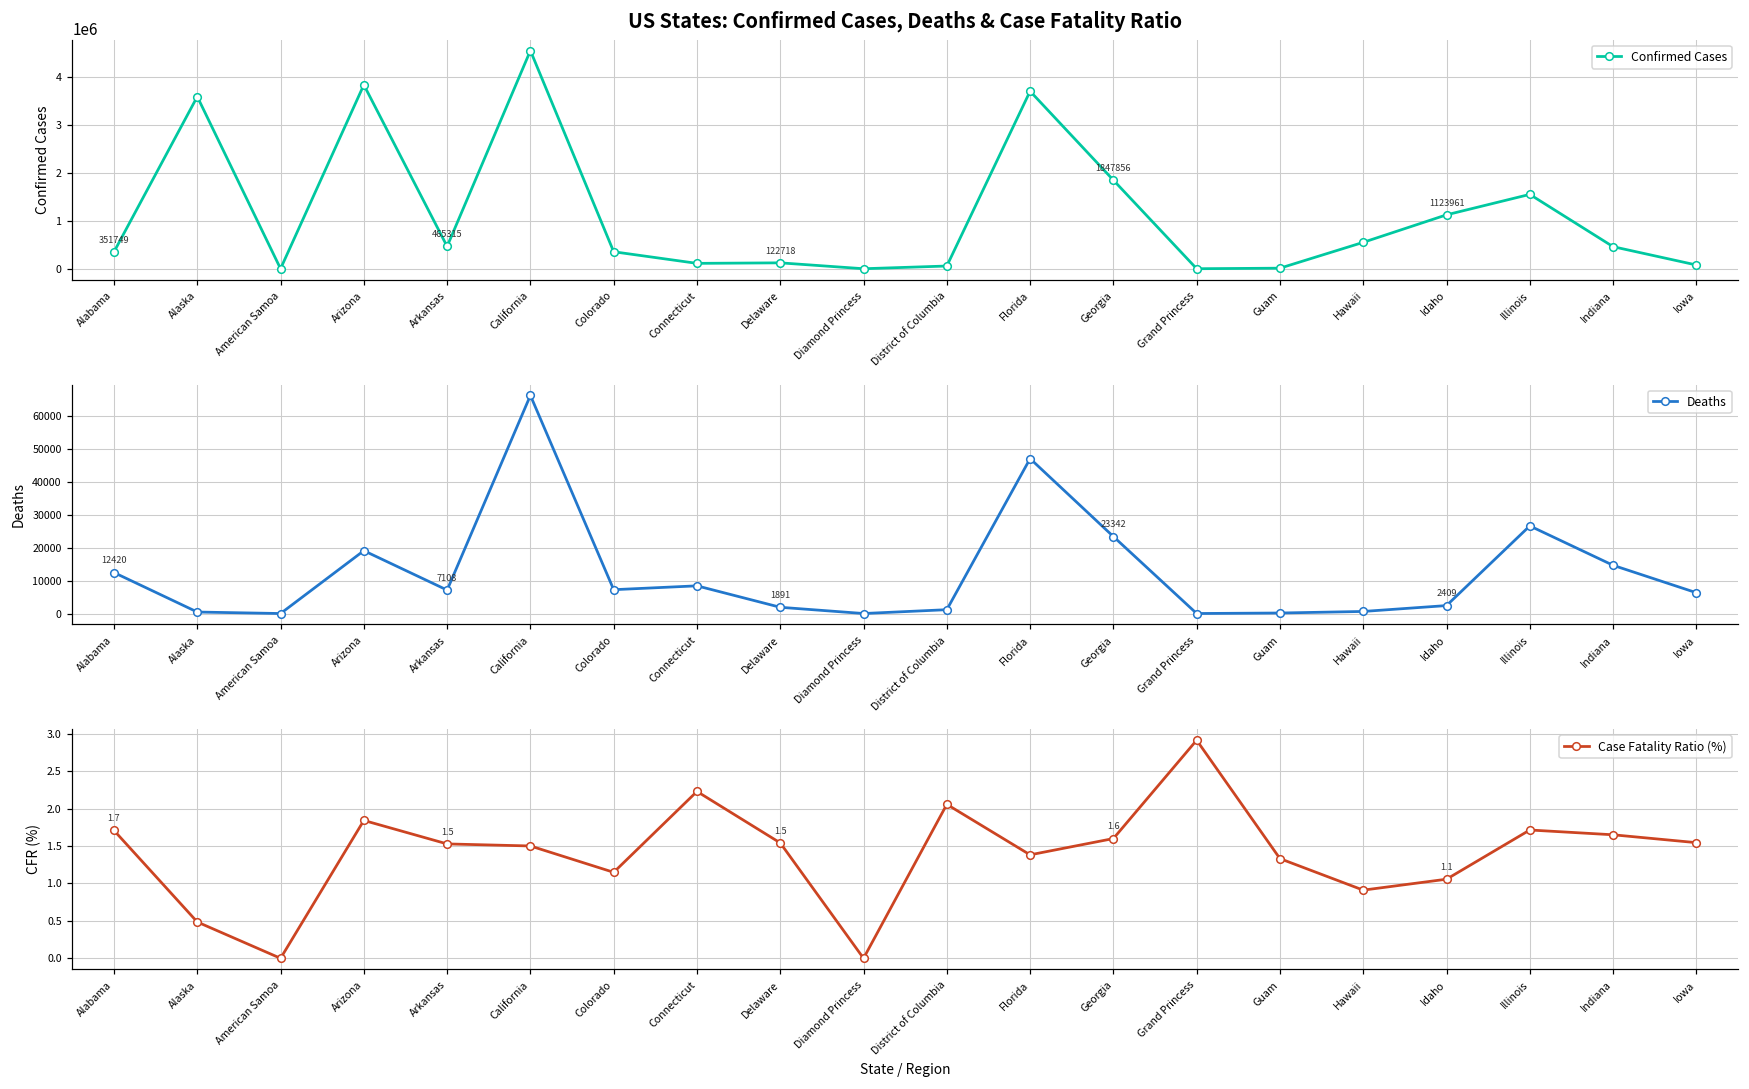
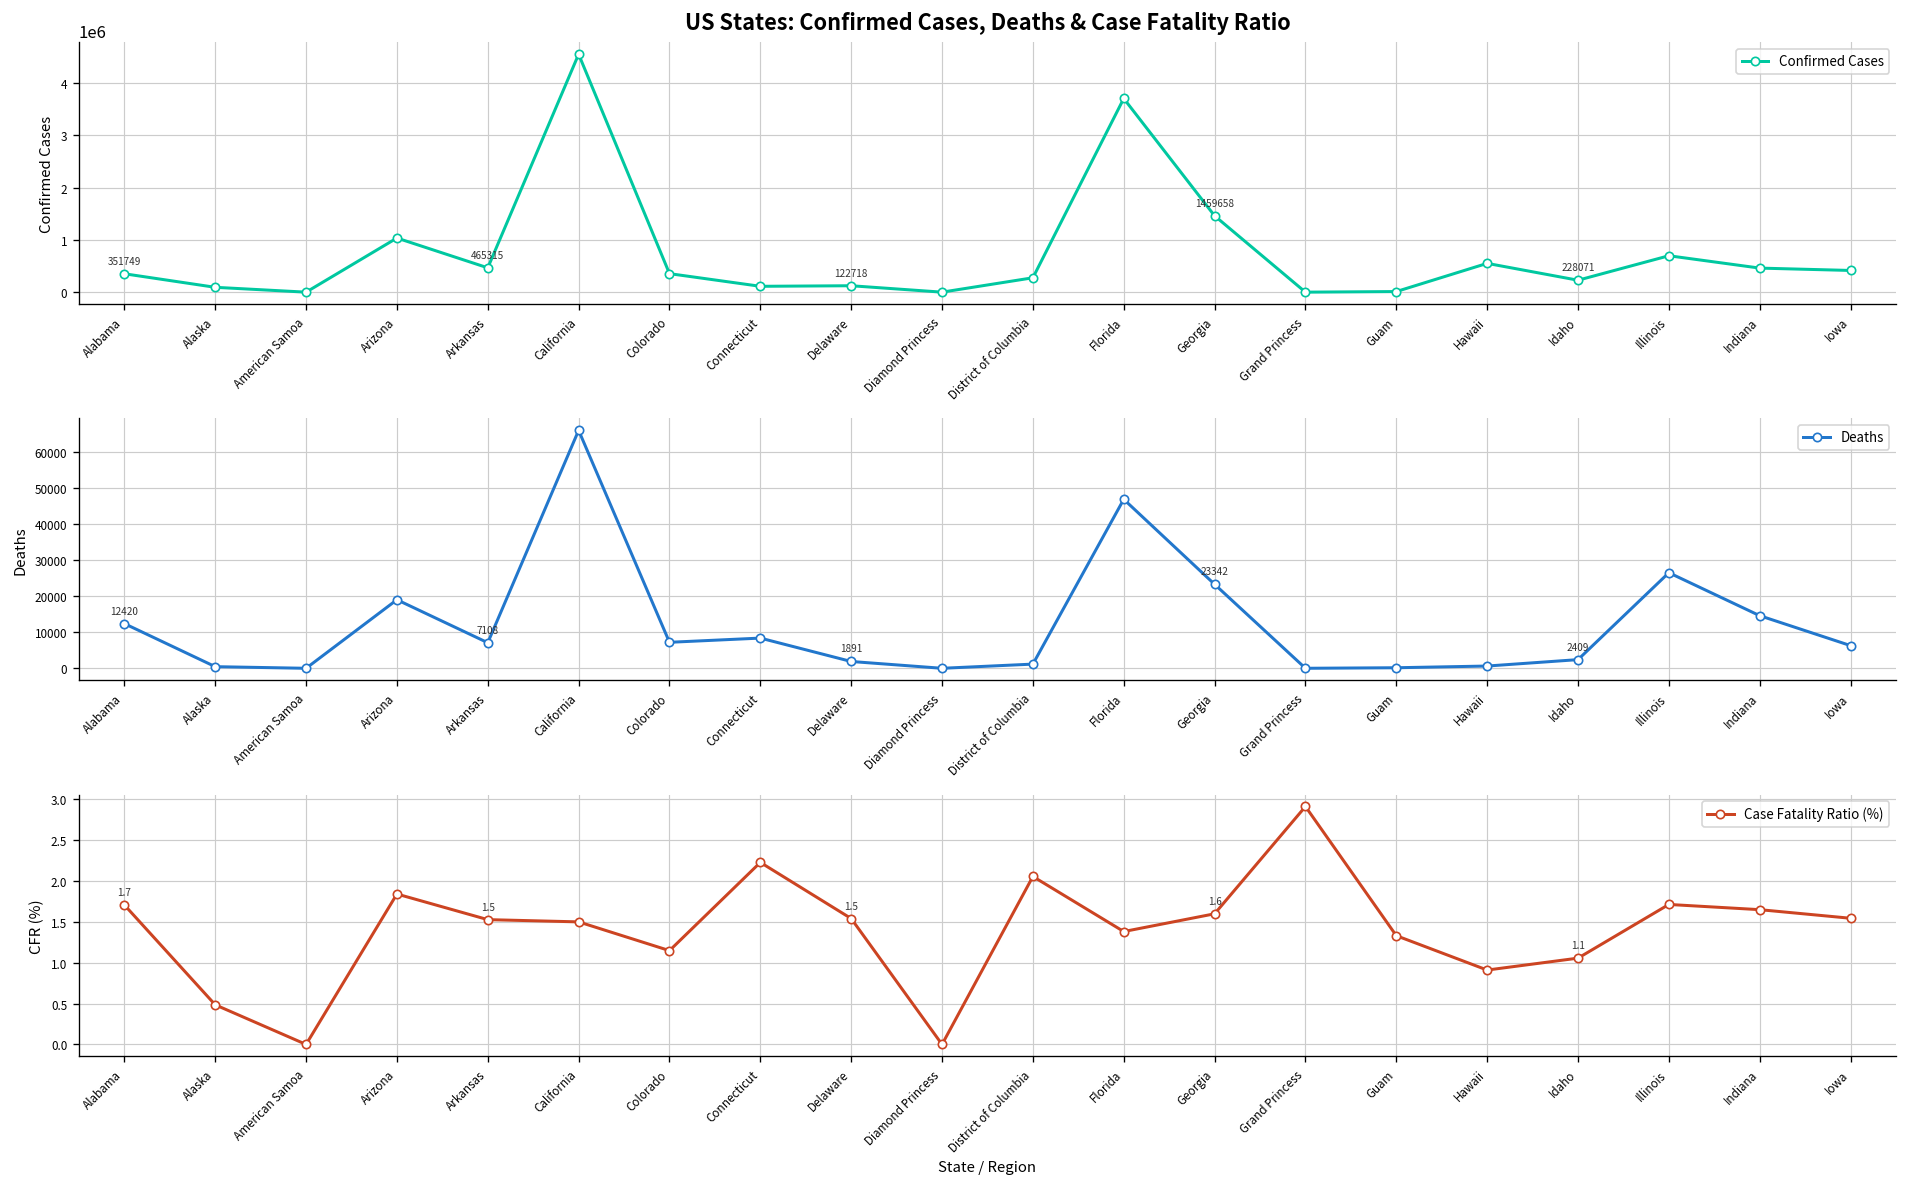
US States: Confirmed Cases, Deaths & Case Fatality Ratio, Alaska: 3600000 -> 100000
US States: Confirmed Cases, Deaths & Case Fatality Ratio, Arizona: 3800000 -> 1000000
US States: Confirmed Cases, Deaths & Case Fatality Ratio, District of Columbia: 100000 -> 300000
US States: Confirmed Cases, Deaths & Case Fatality Ratio, Georgia: 1847856 -> 1459658
US States: Confirmed Cases, Deaths & Case Fatality Ratio, Idaho: 1123961 -> 228071
US States: Confirmed Cases, Deaths & Case Fatality Ratio, Illinois: 1600000 -> 700000
US States: Confirmed Cases, Deaths & Case Fatality Ratio, Iowa: 100000 -> 400000
